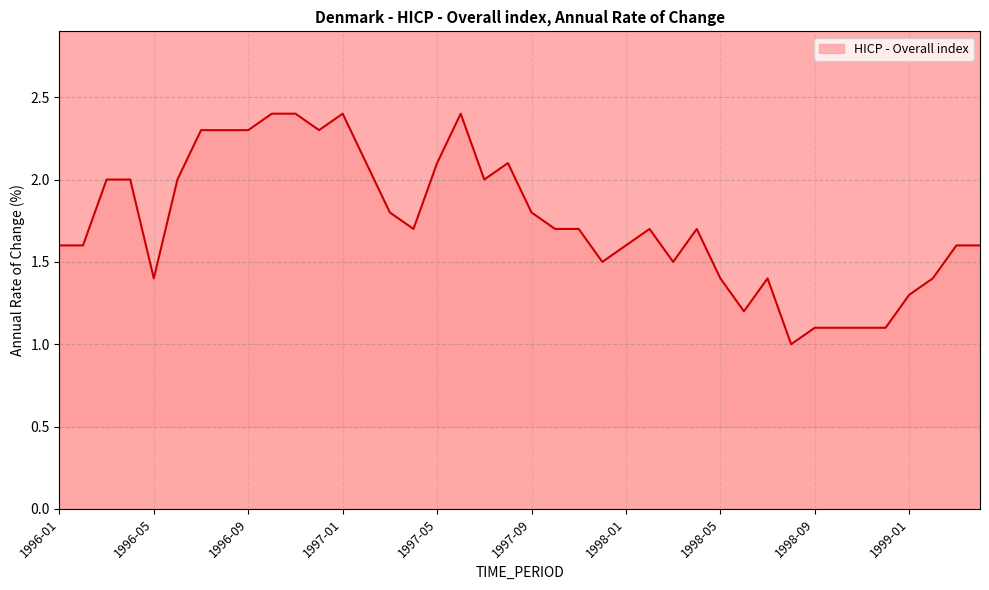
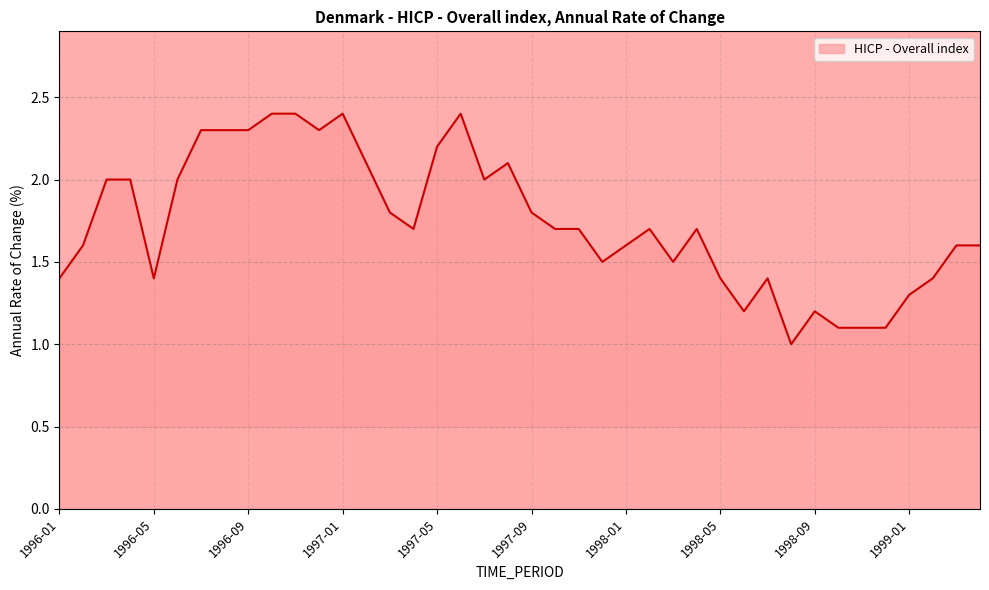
1996-01: 1.6 -> 1.4
1997-05: 2.1 -> 2.2
1998-09: 1.1 -> 1.2
